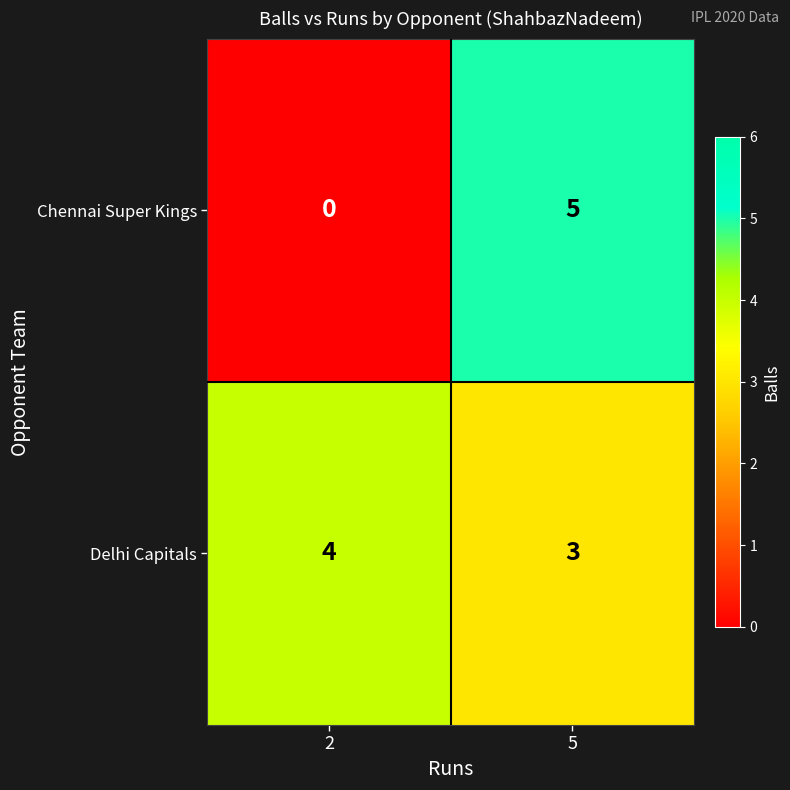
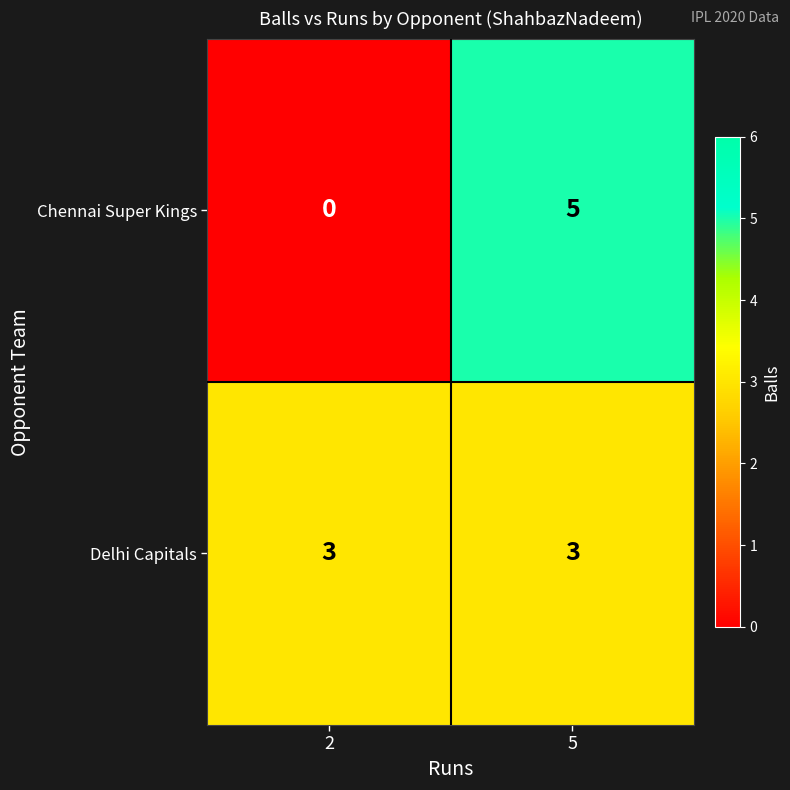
Delhi Capitals, 2: 4 -> 3
